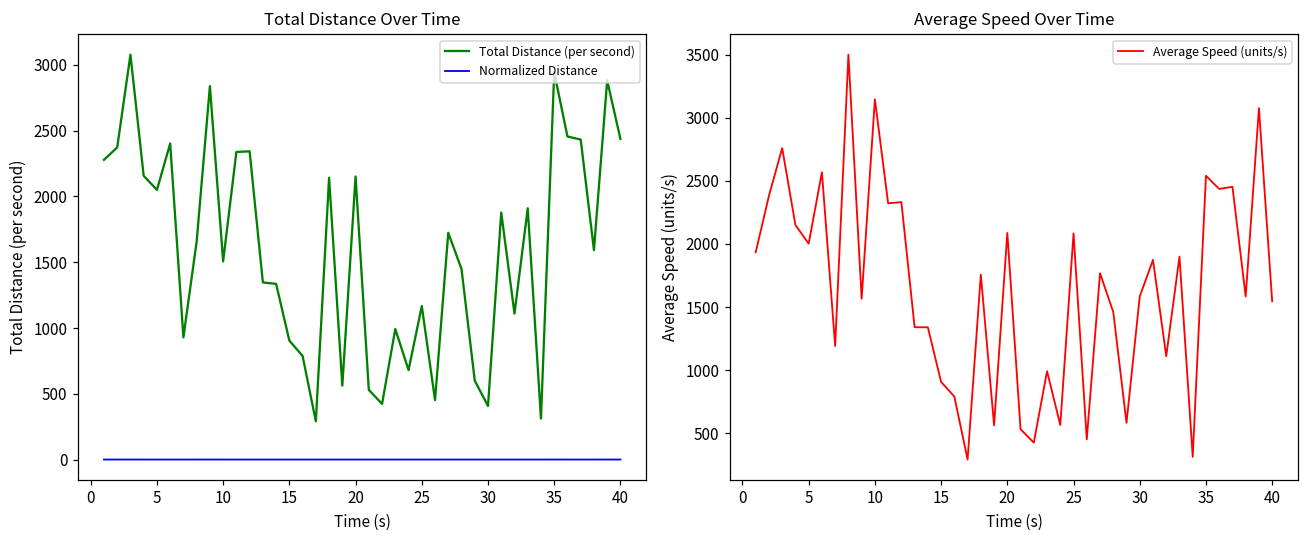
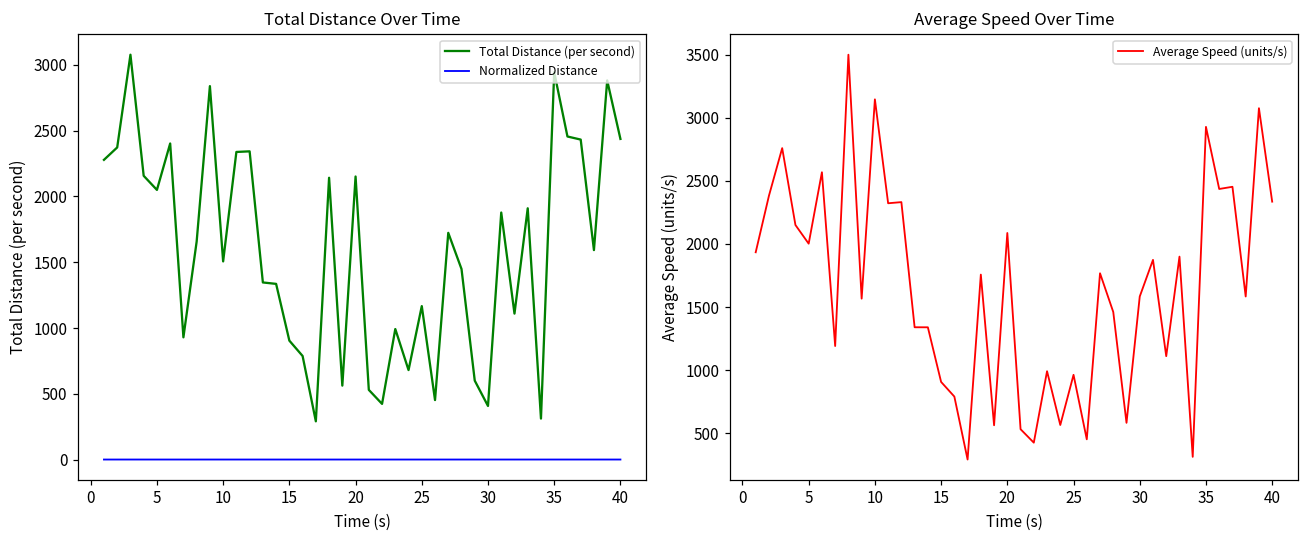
Average Speed Over Time, 25: 2080 -> 960
Average Speed Over Time, 35: 2540 -> 2930
Average Speed Over Time, 40: 1550 -> 2340
